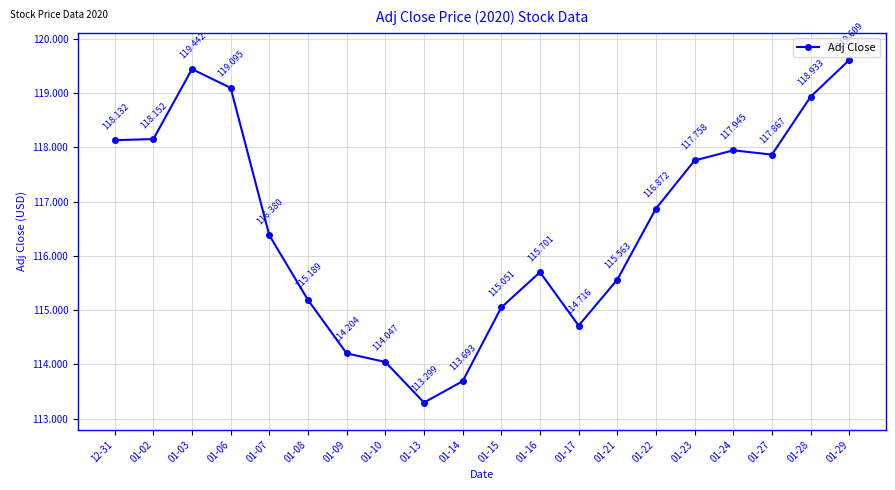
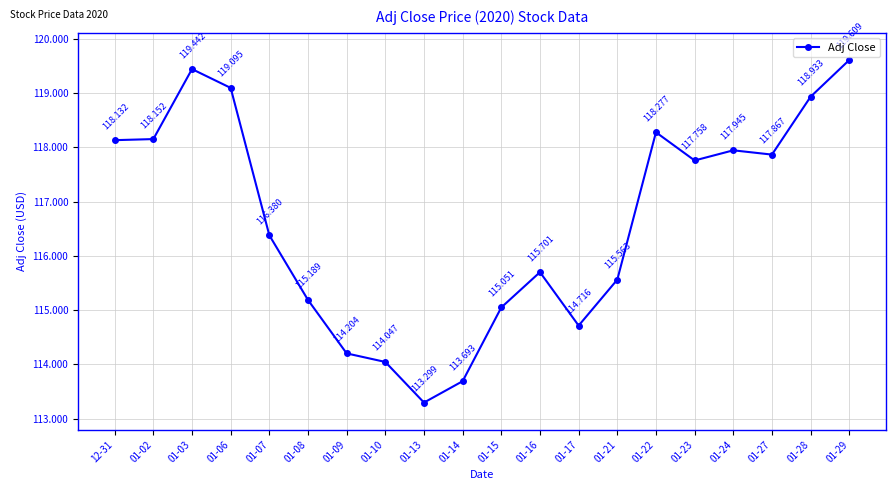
01-22: 116.872 -> 118.277
